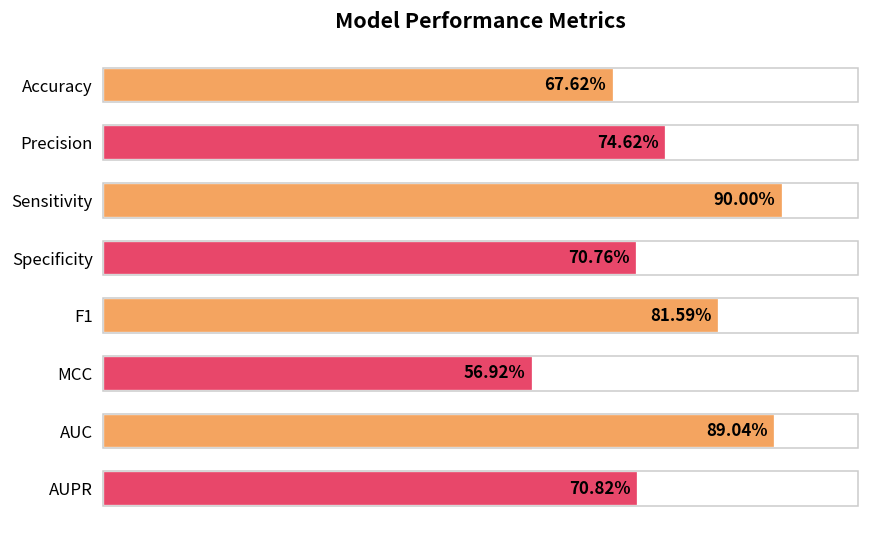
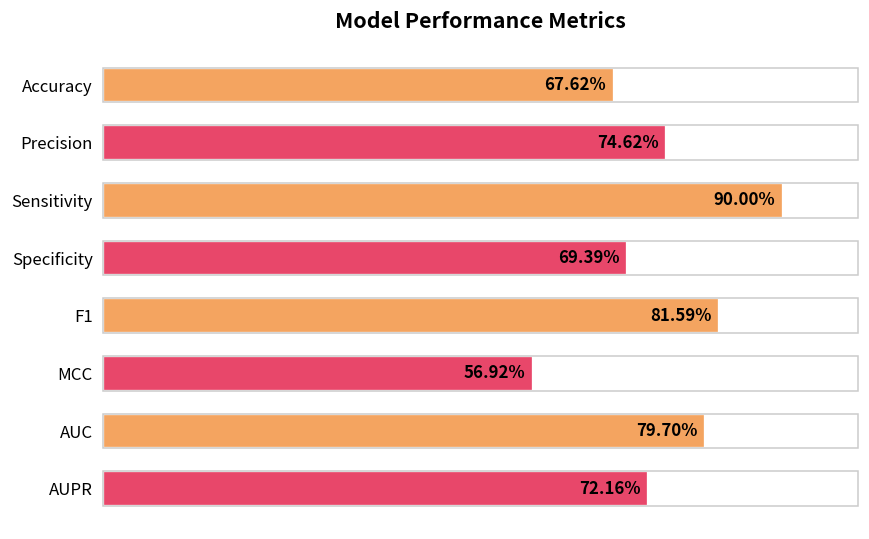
Specificity: 70.76% -> 69.39%
AUC: 89.04% -> 79.70%
AUPR: 70.82% -> 72.16%
